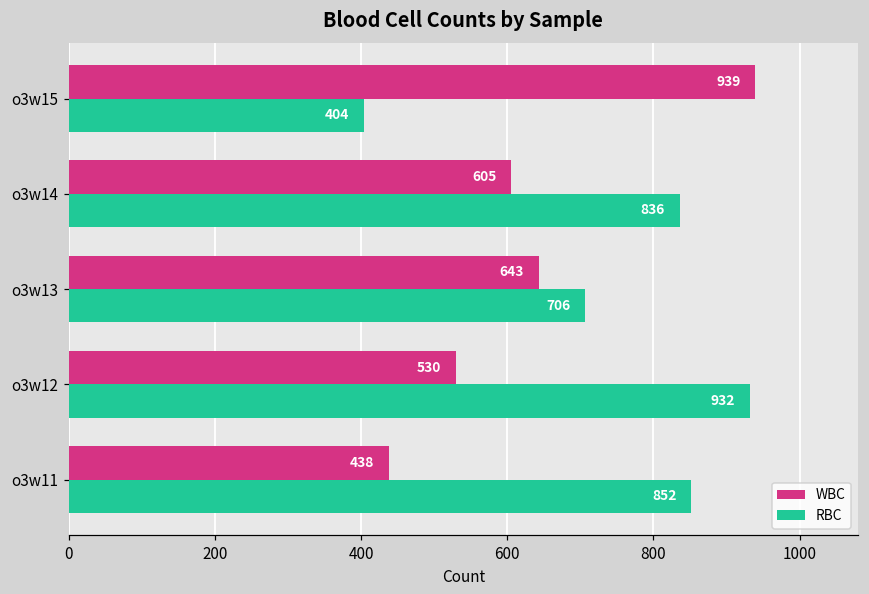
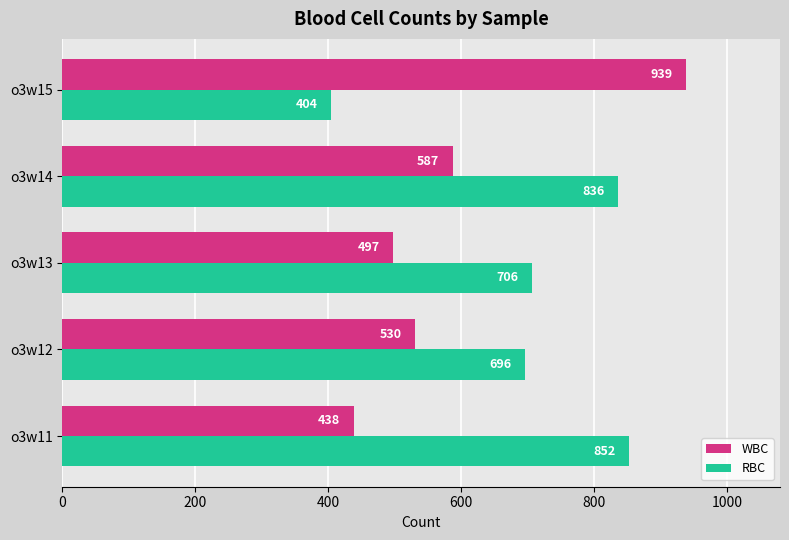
WBC, o3w14: 605 -> 587
WBC, o3w13: 643 -> 497
RBC, o3w12: 932 -> 696
